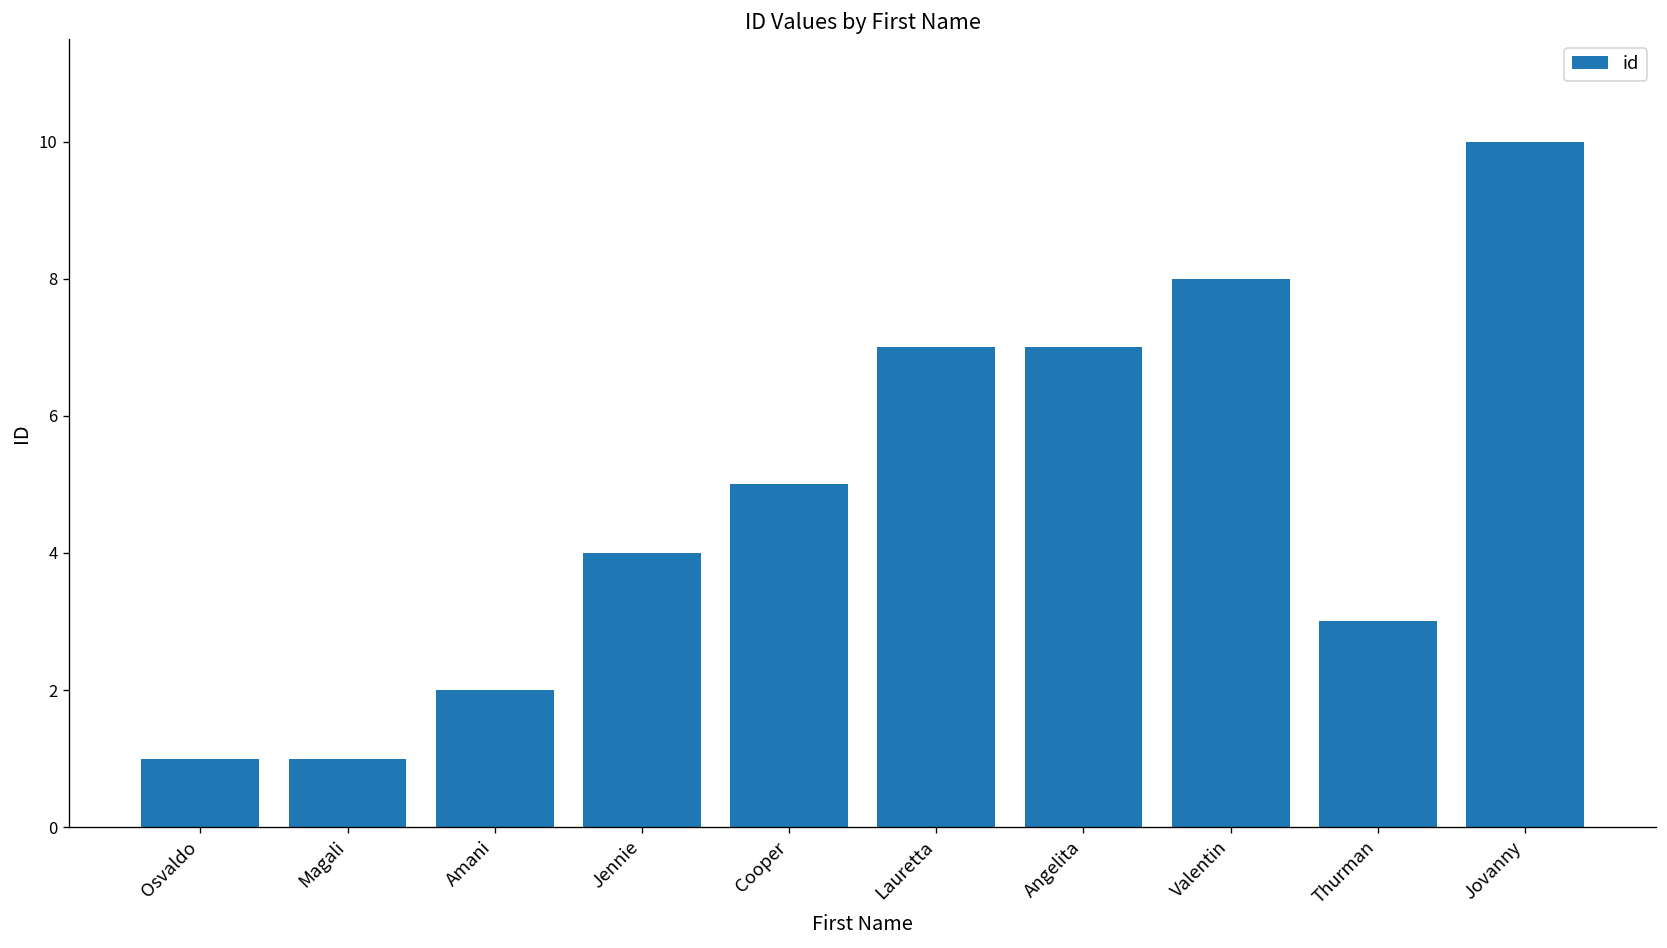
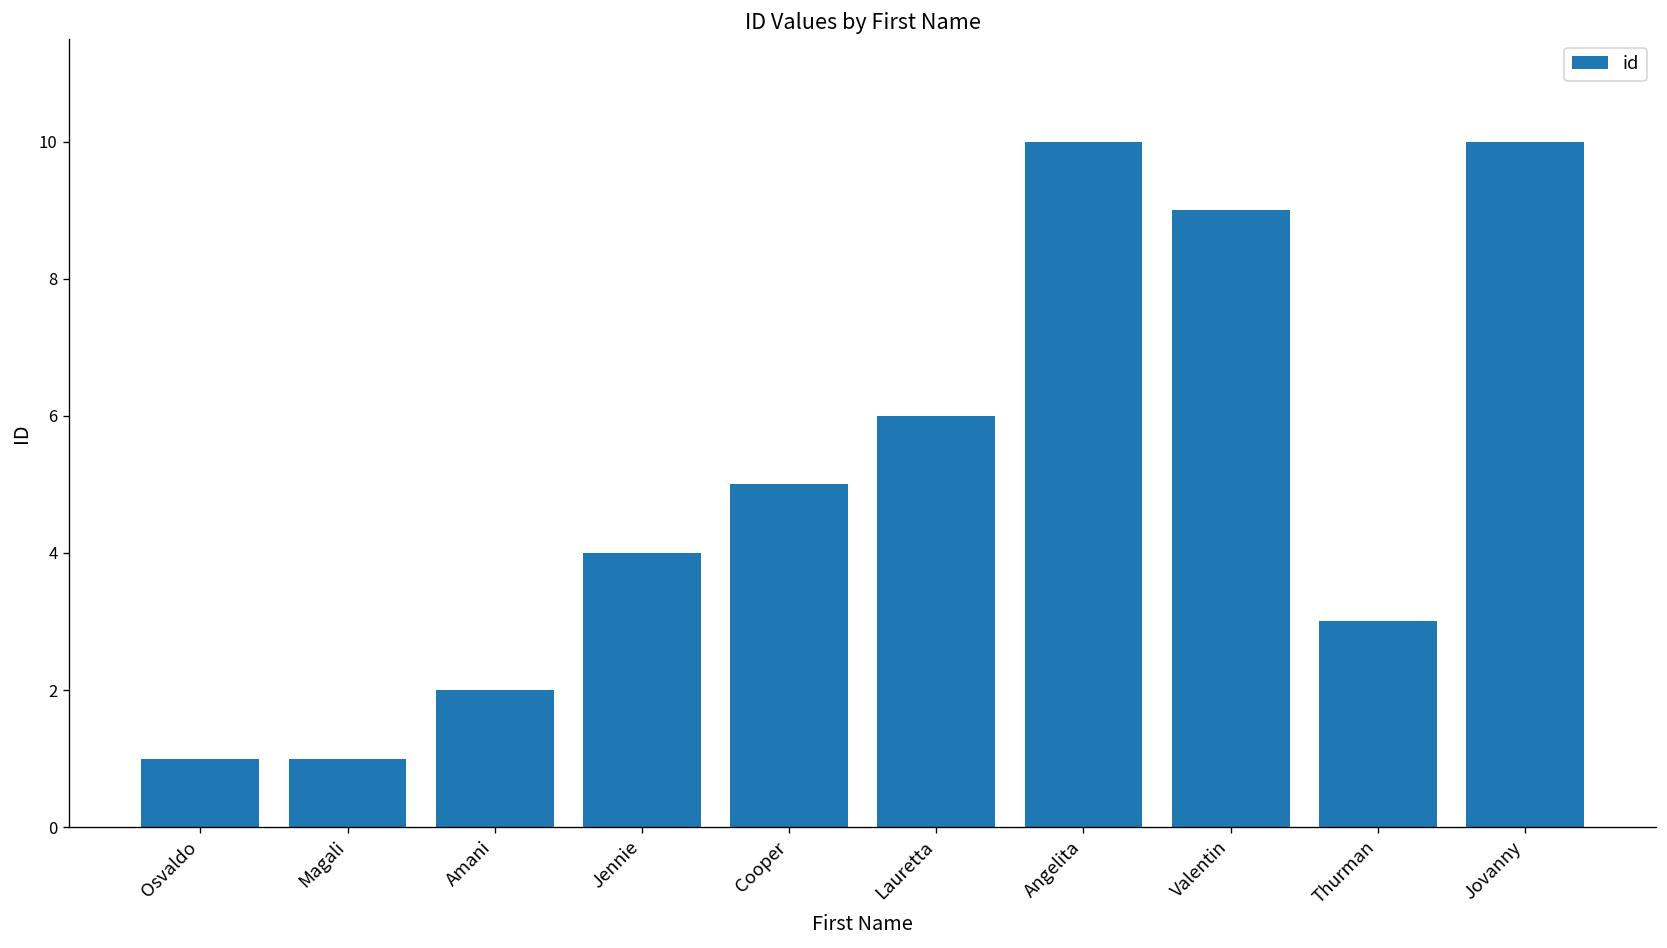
Lauretta: 7 -> 6
Angelita: 7 -> 10
Valentin: 8 -> 9
